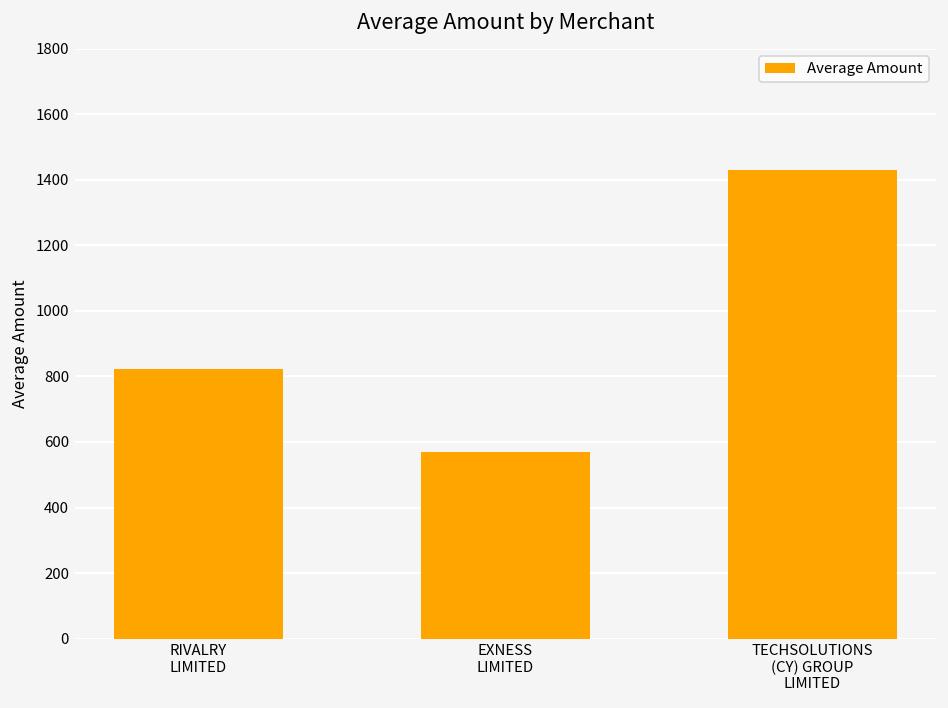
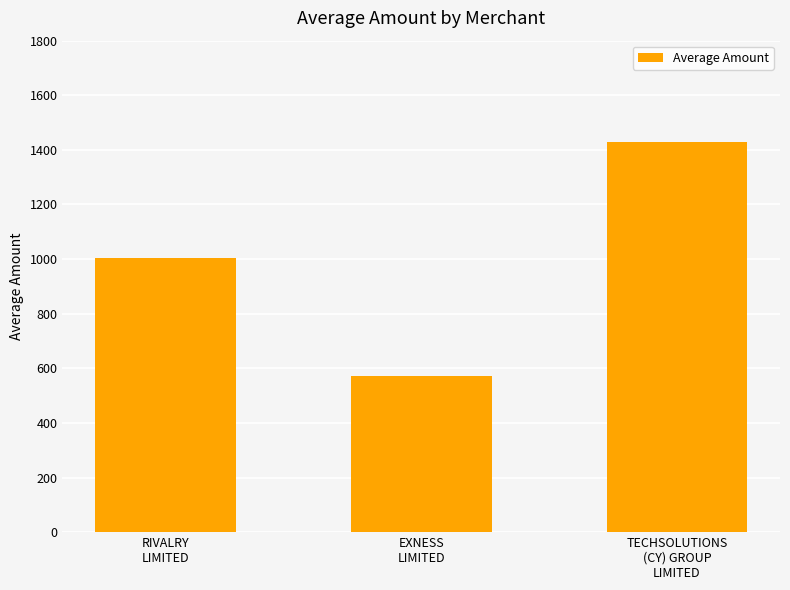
RIVALRY LIMITED: 820 -> 1000
